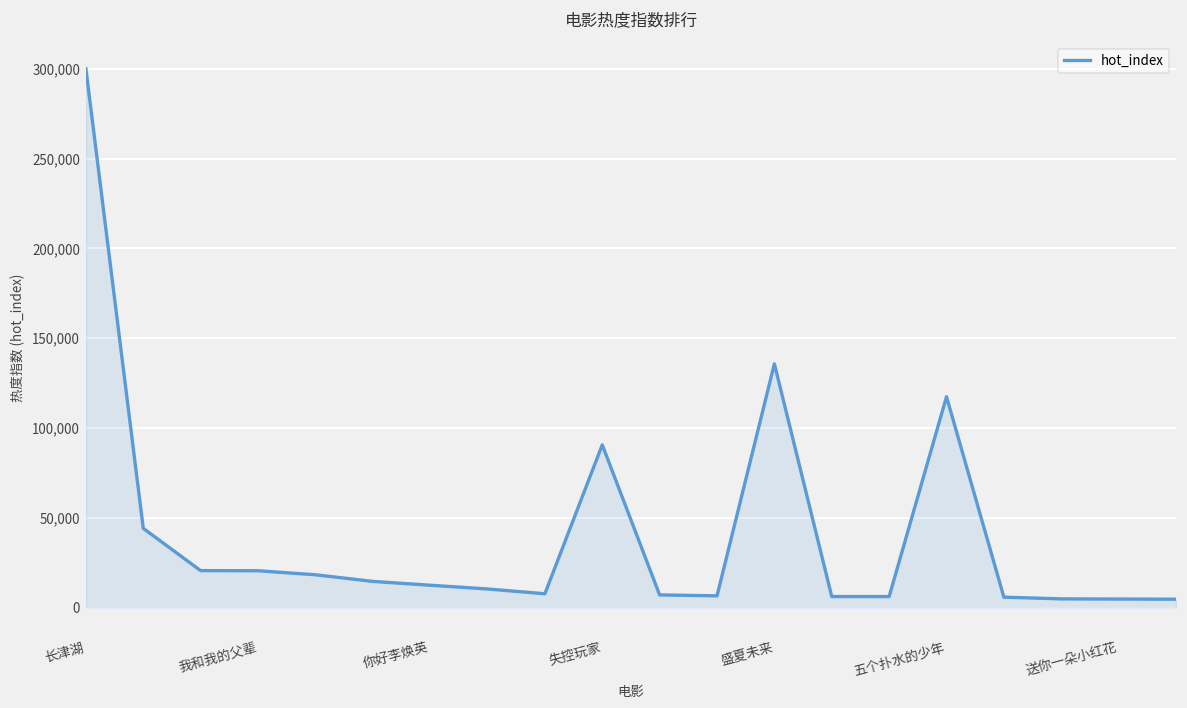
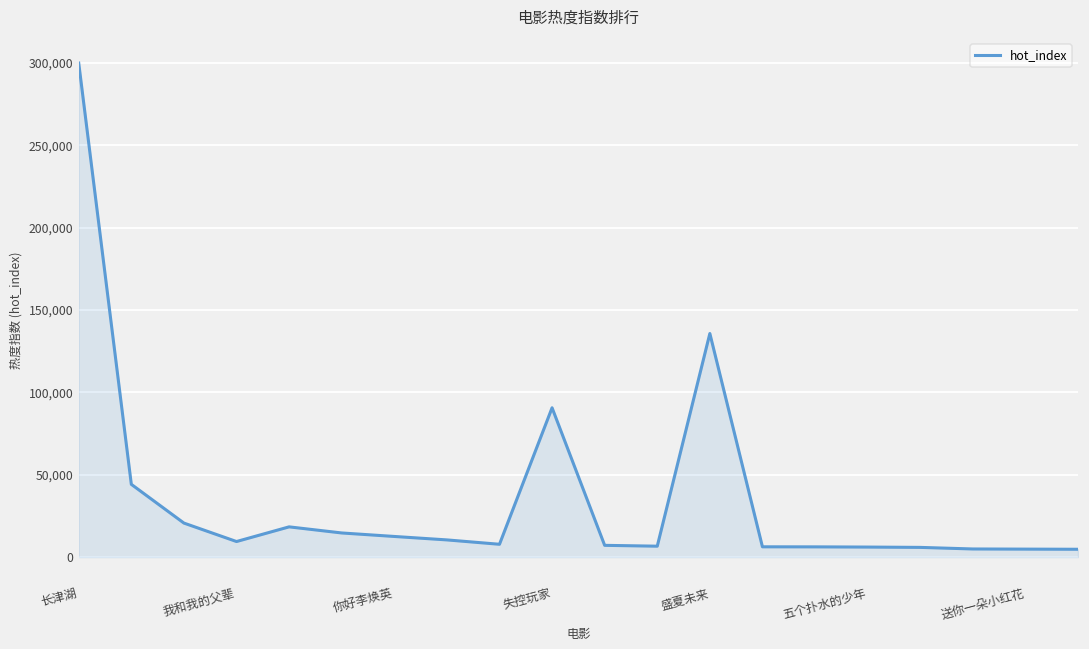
我和我的父辈: 21,000 -> 9,000
五个扑水的少年: 117,000 -> 6,000
